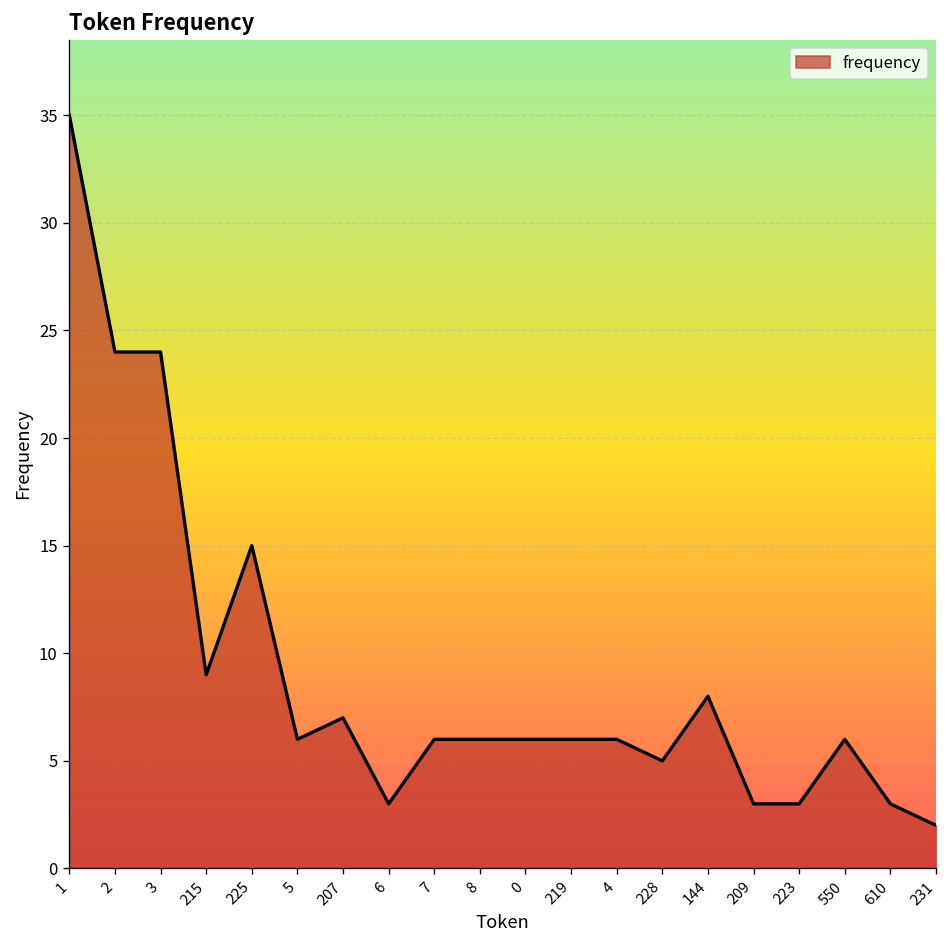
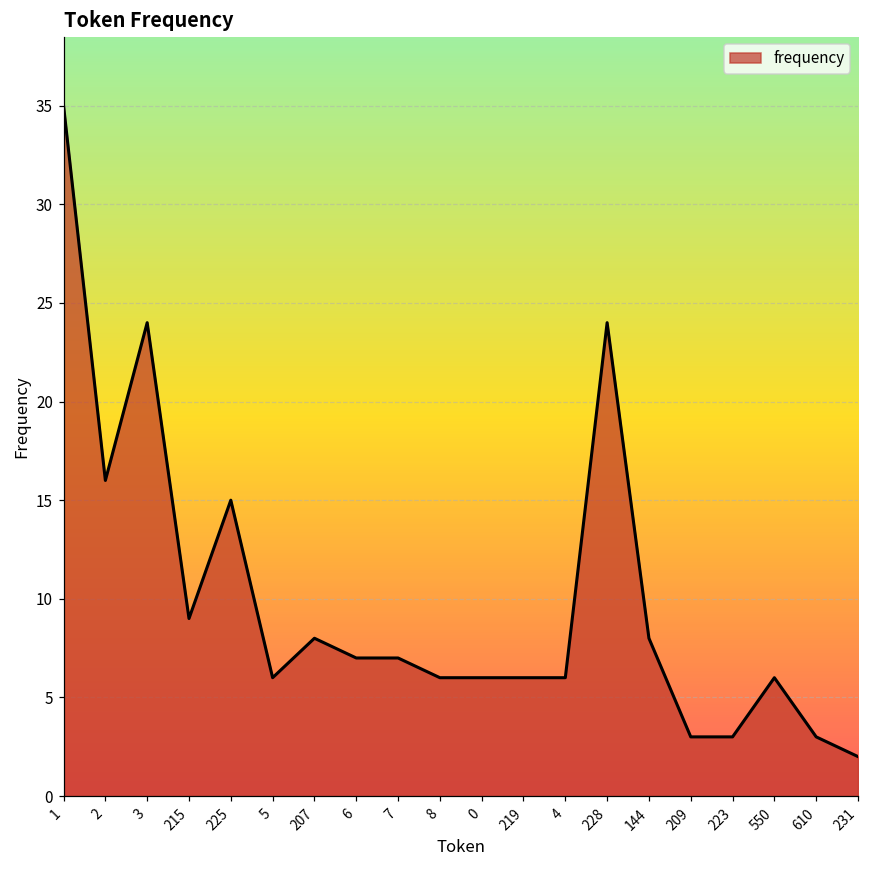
2: 24 -> 16
207: 7 -> 8
6: 3 -> 7
7: 6 -> 7
228: 5 -> 24
